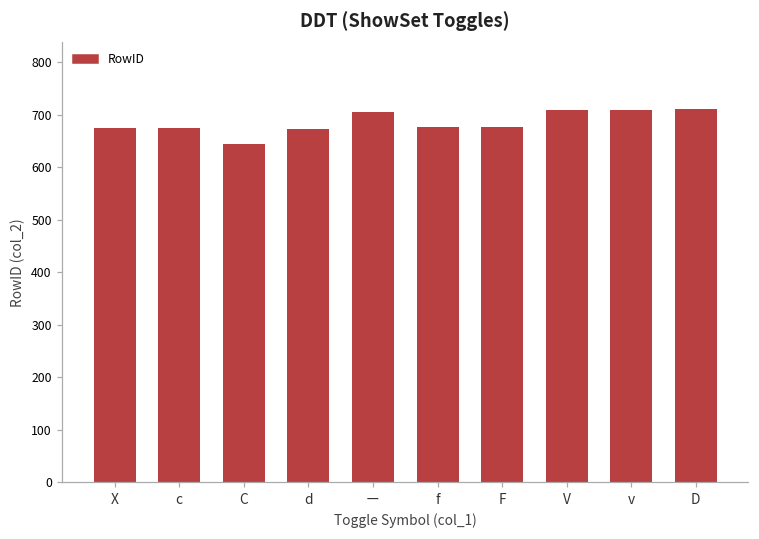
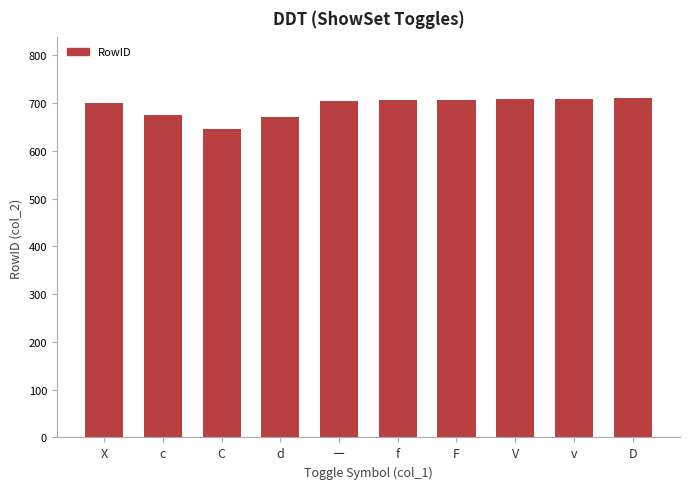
X: 680 -> 700
f: 680 -> 710
F: 680 -> 710
